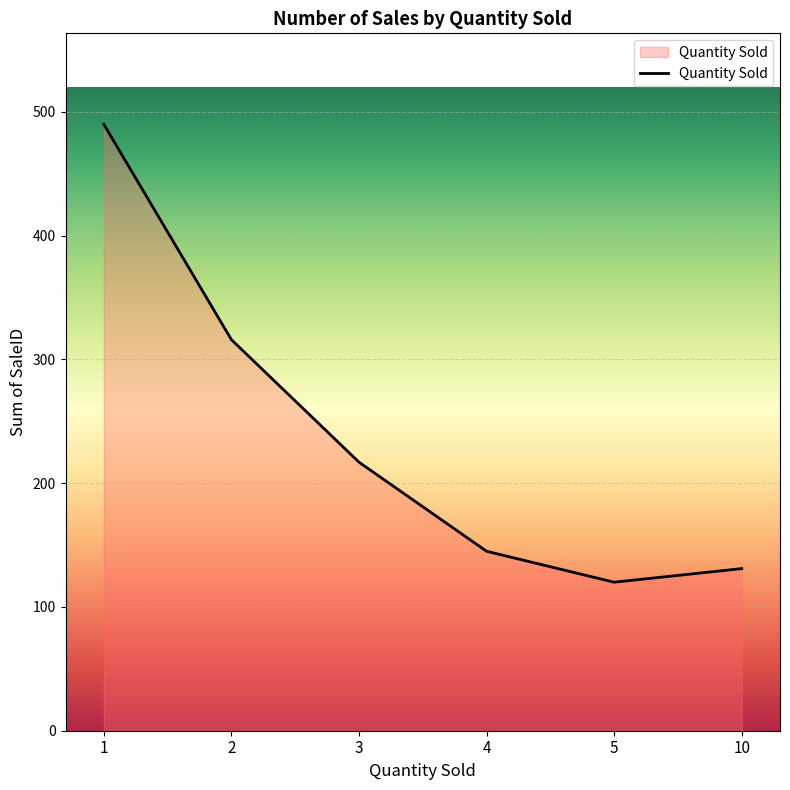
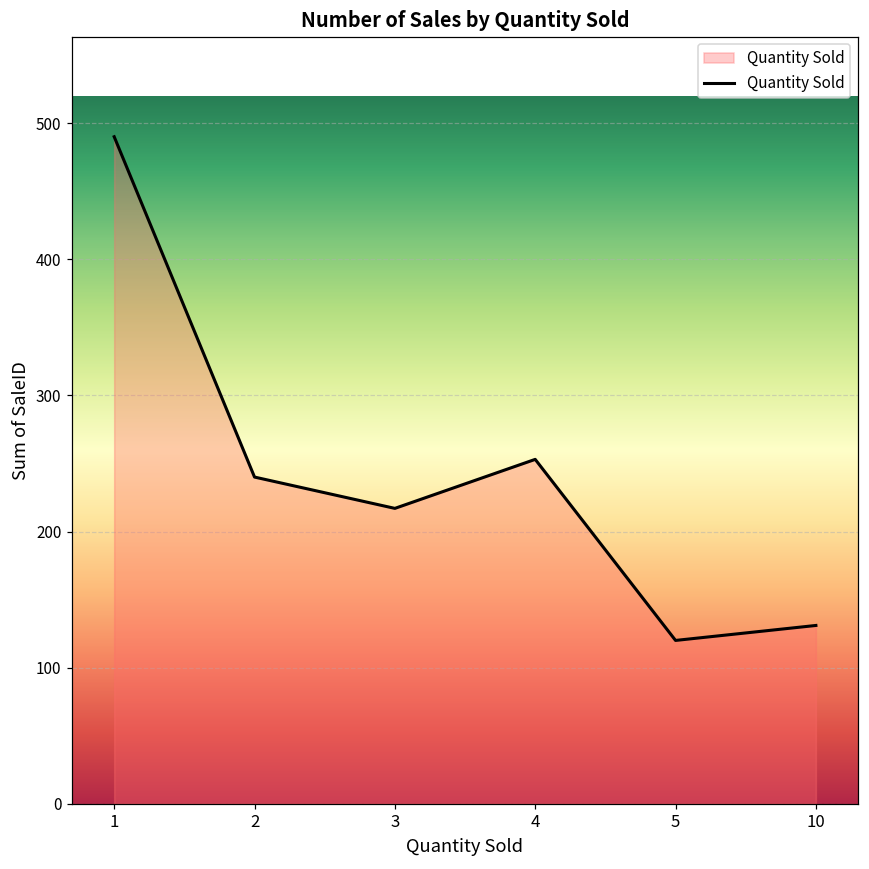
2: 316 -> 240
4: 145 -> 253
